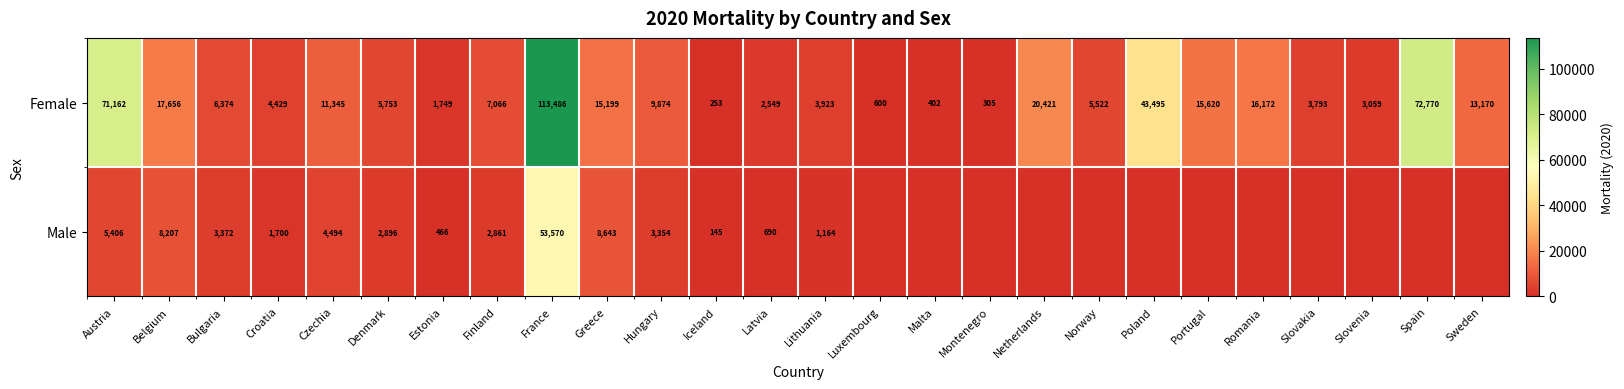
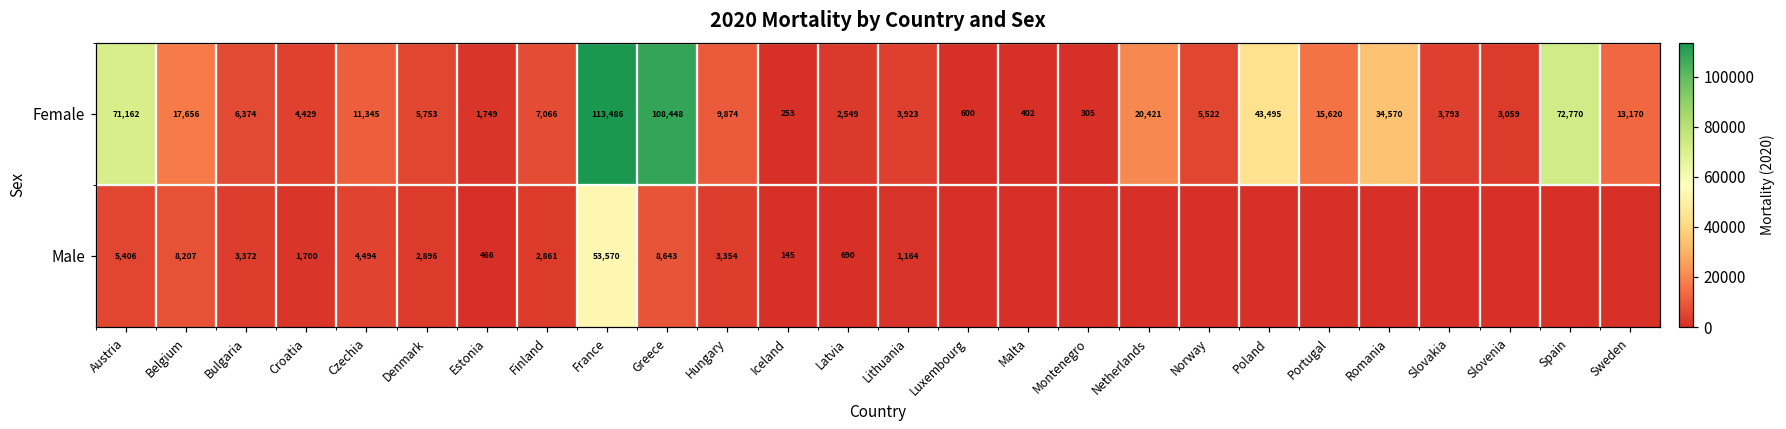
Female, Greece: 15,199 -> 108,448
Female, Romania: 16,172 -> 34,570
